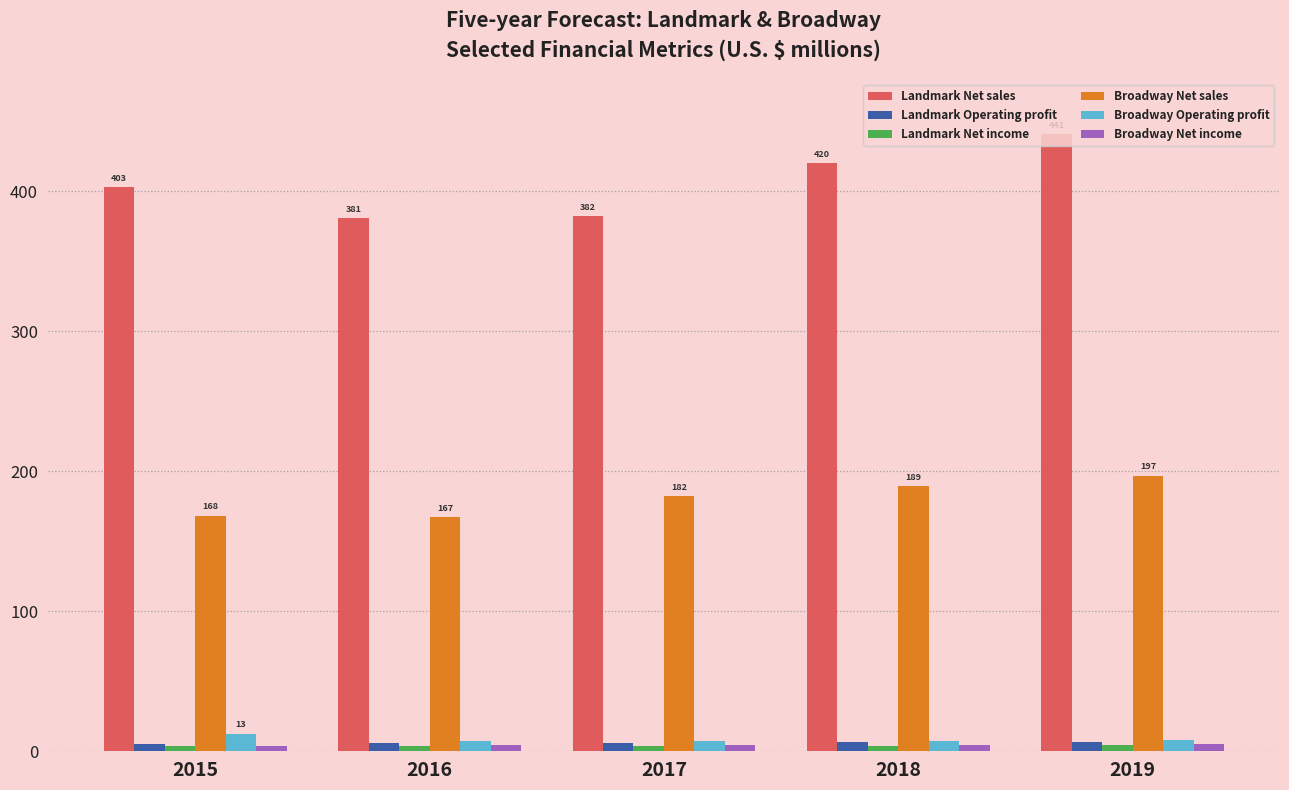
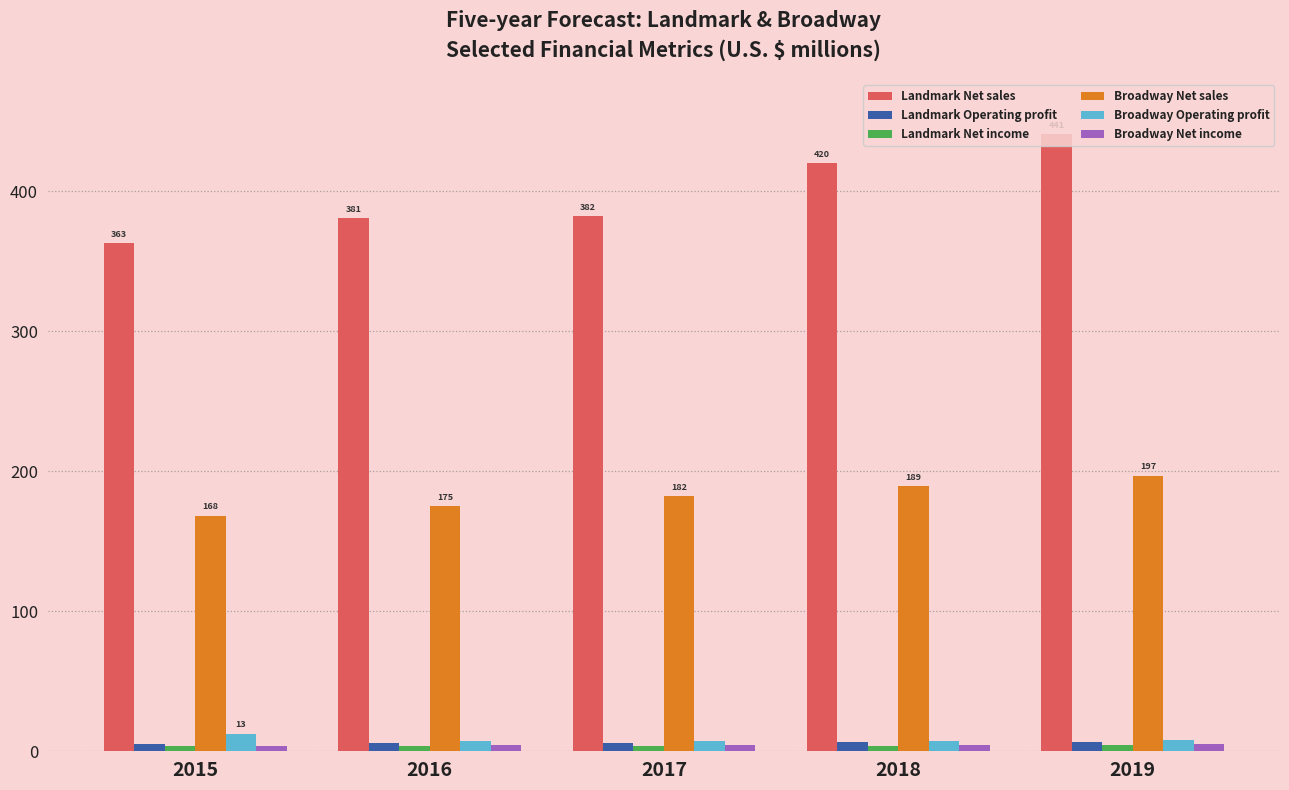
Landmark Net sales, 2015: 403 -> 363
Broadway Net sales, 2016: 167 -> 175
